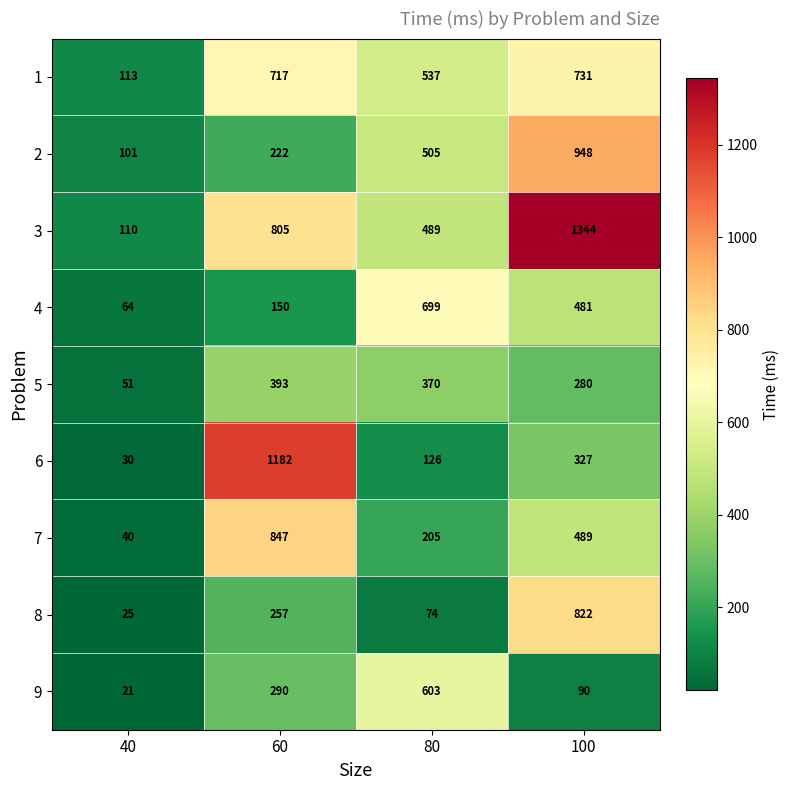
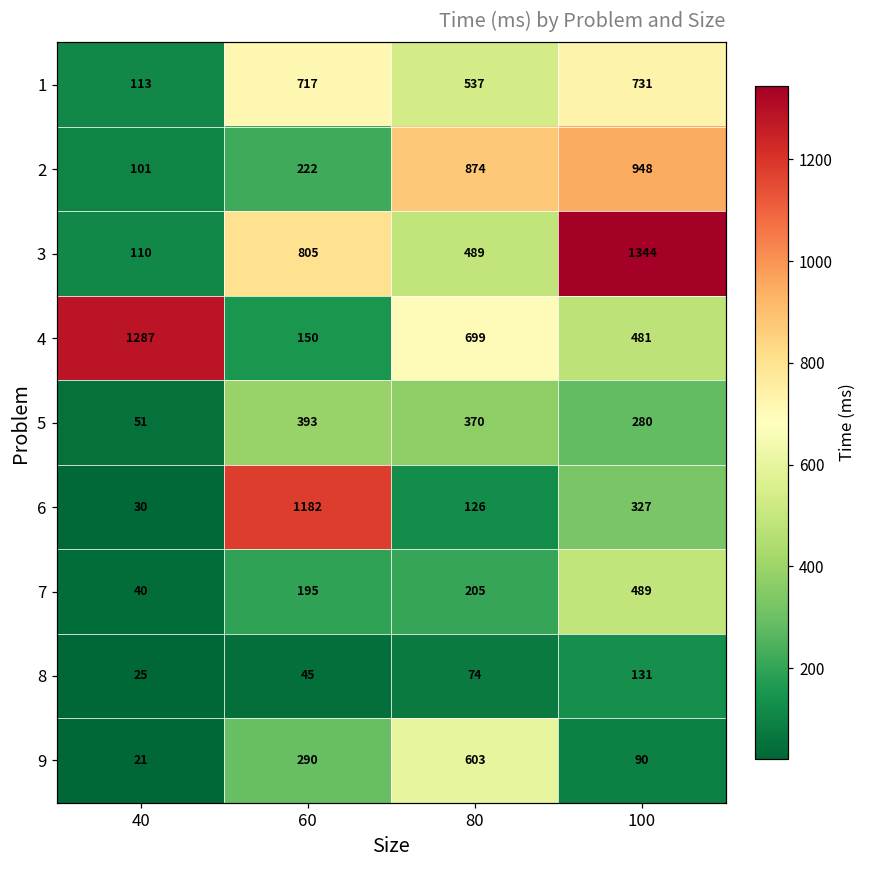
2, 80: 505 -> 874
4, 40: 64 -> 1287
7, 60: 847 -> 195
8, 60: 257 -> 45
8, 100: 822 -> 131
